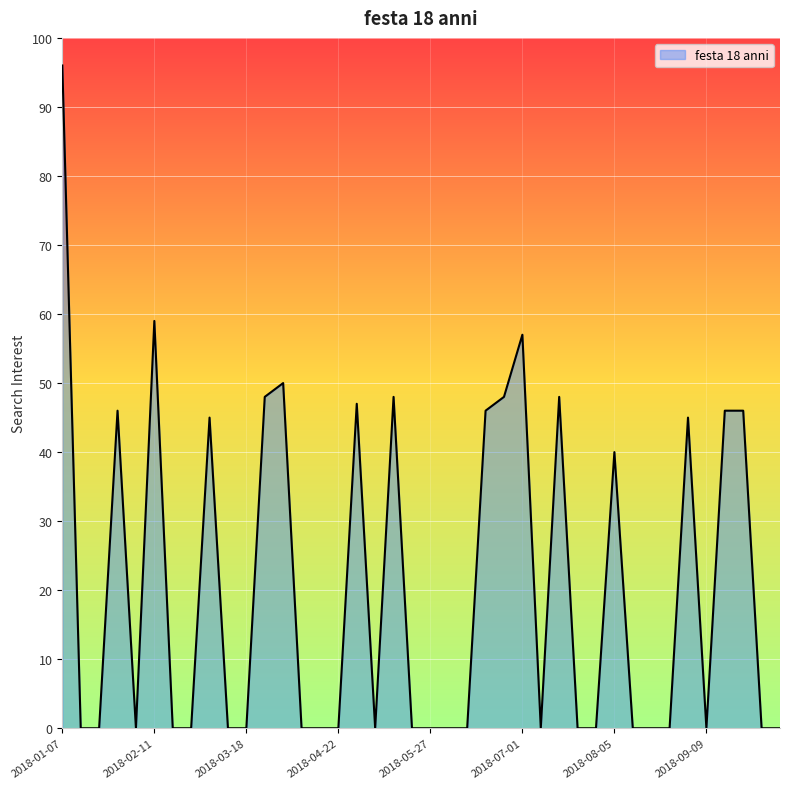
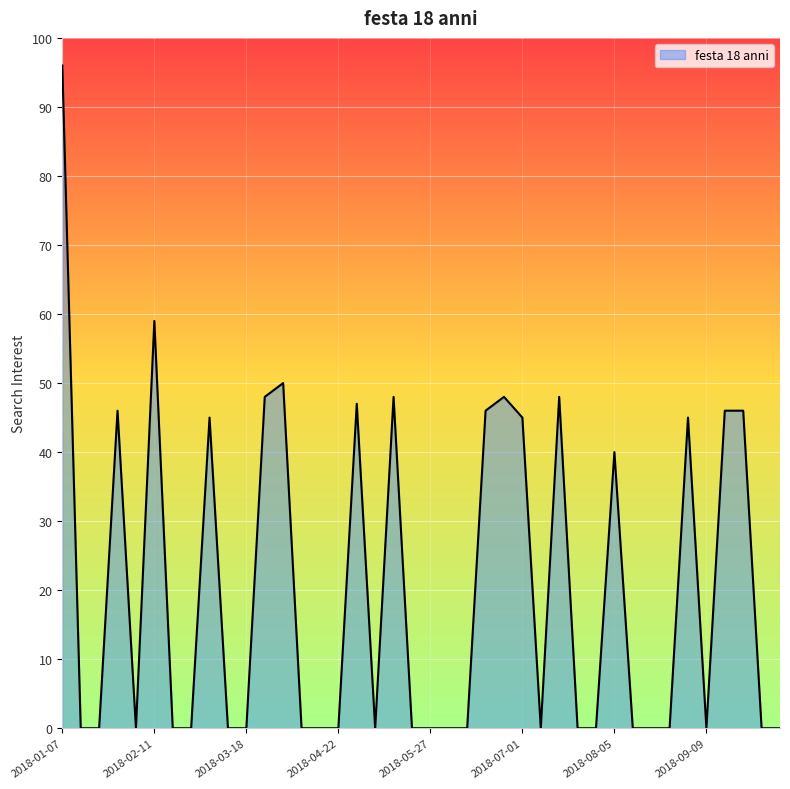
2018-07-01: 57 -> 45
